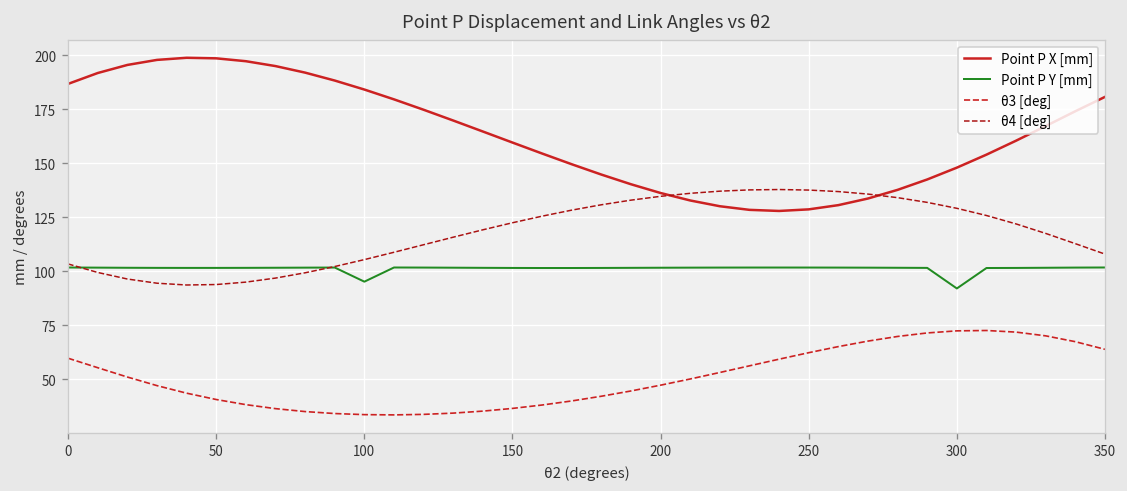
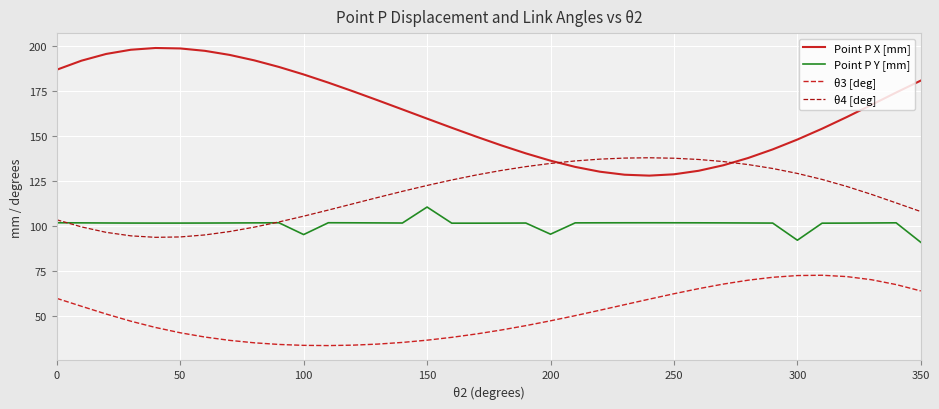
Point P Y [mm], 150: 102 -> 111
Point P Y [mm], 200: 102 -> 95
Point P Y [mm], 350: 102 -> 91
